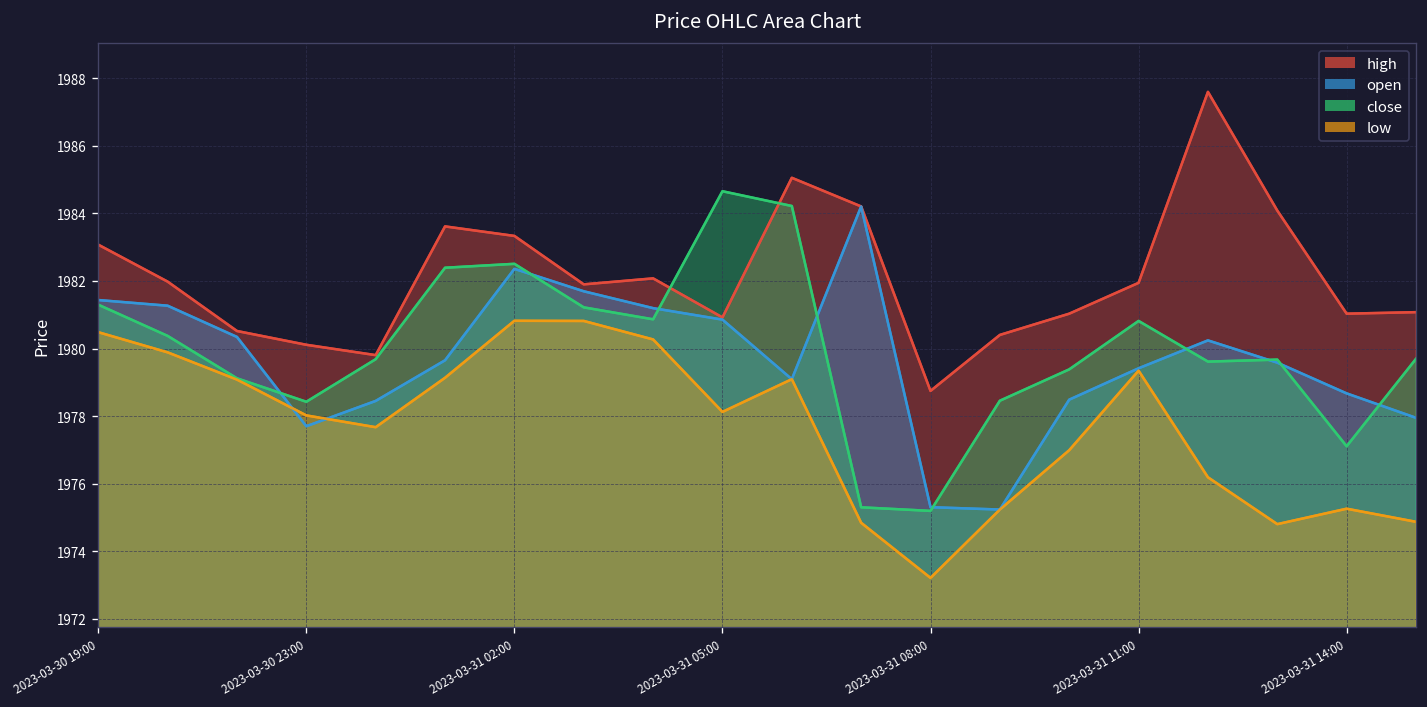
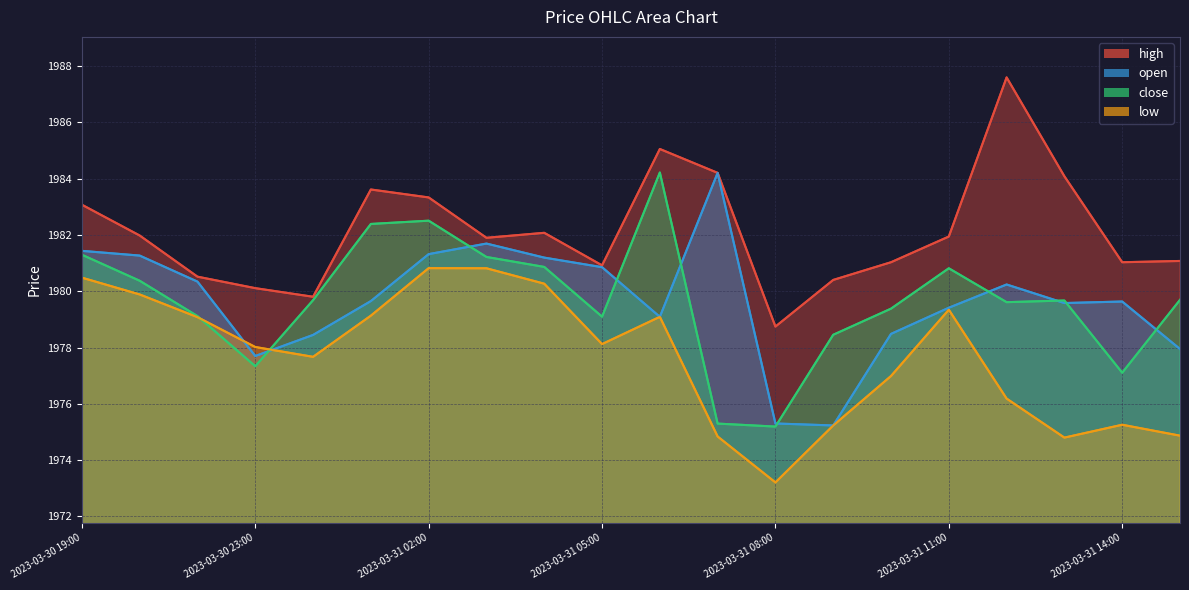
close, 2023-03-30 23:00: 1978.4 -> 1977.3
open, 2023-03-31 02:00: 1982.4 -> 1981.3
close, 2023-03-31 05:00: 1984.7 -> 1979.1
open, 2023-03-31 14:00: 1978.7 -> 1979.6
